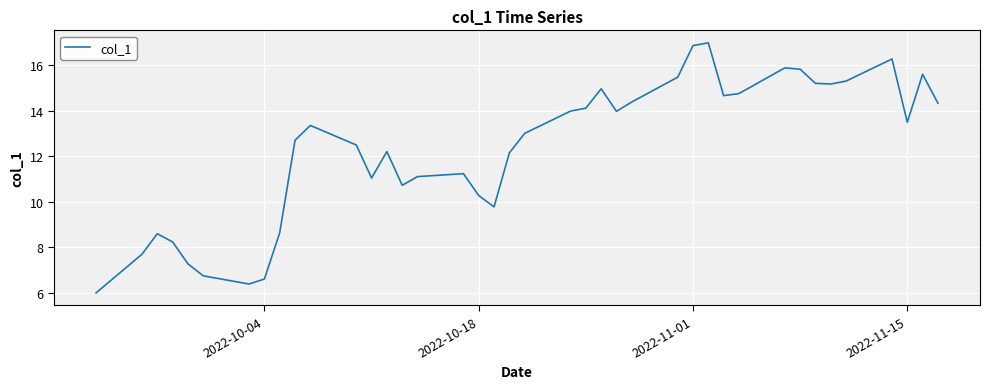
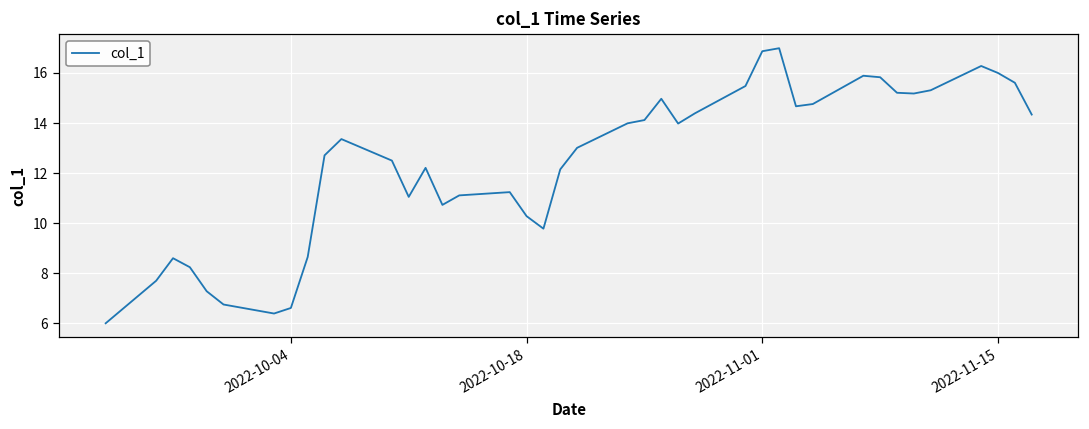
2022-11-15: 13.5 -> 16.0
